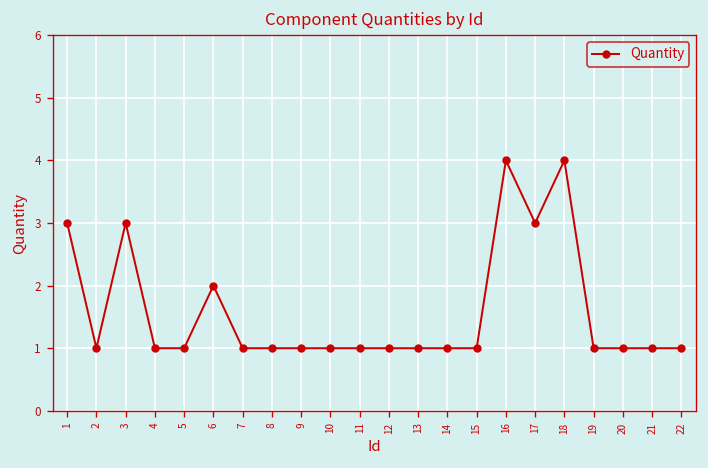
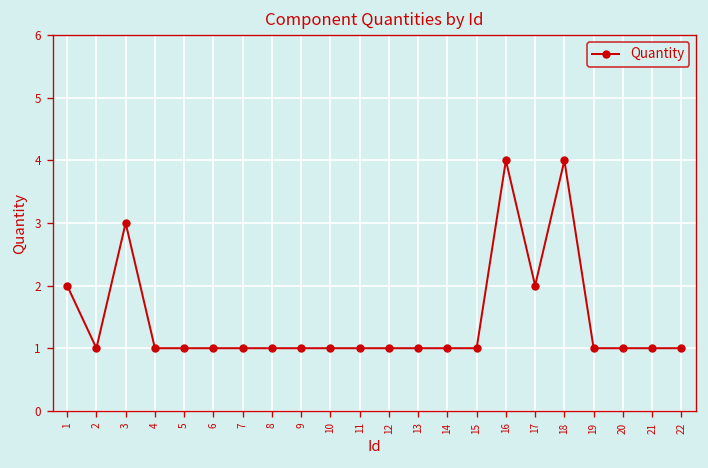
1: 3 -> 2
6: 2 -> 1
17: 3 -> 2
